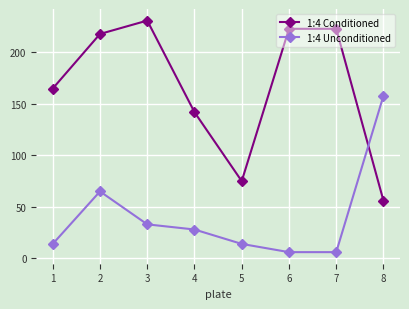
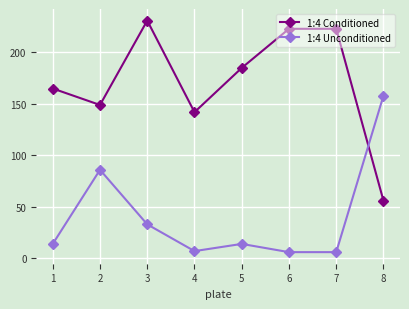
1:4 Conditioned, 2: 218 -> 149
1:4 Unconditioned, 2: 65 -> 86
1:4 Unconditioned, 4: 28 -> 7
1:4 Conditioned, 5: 75 -> 185
